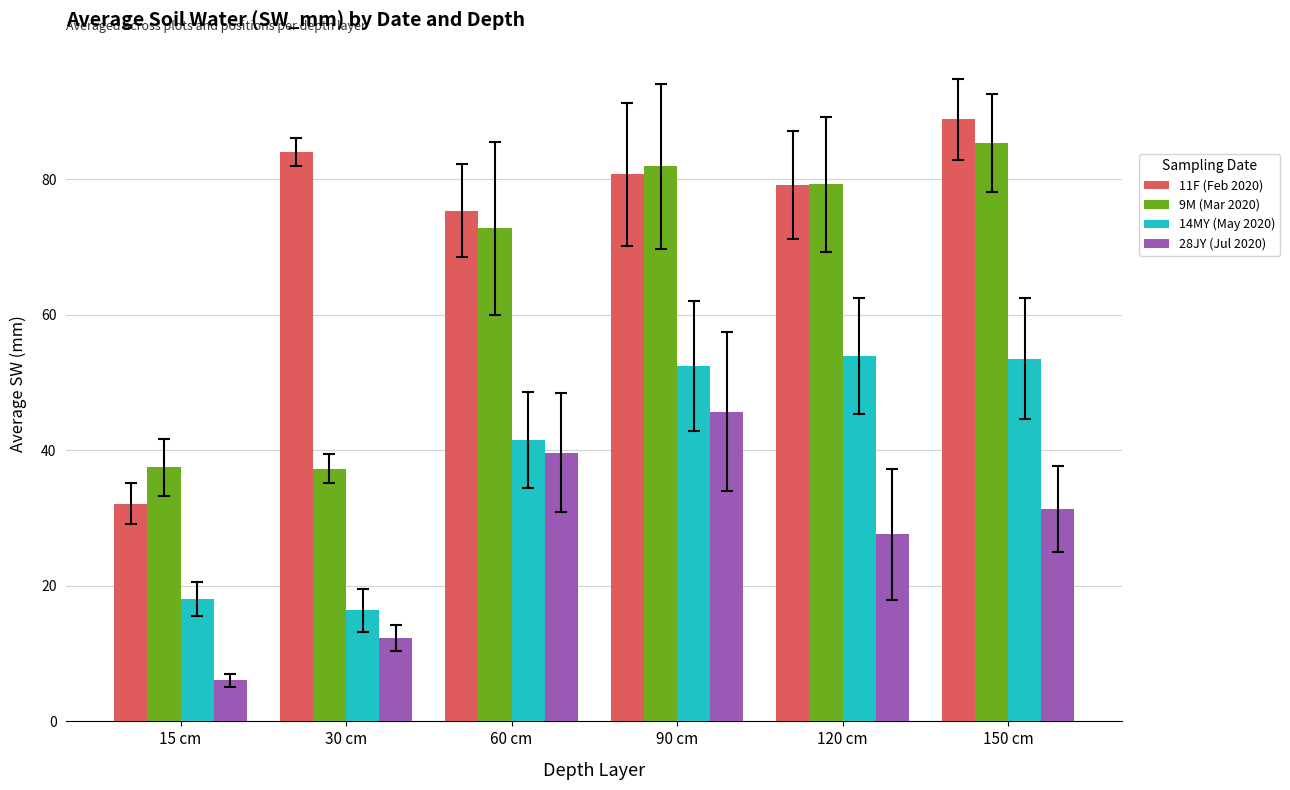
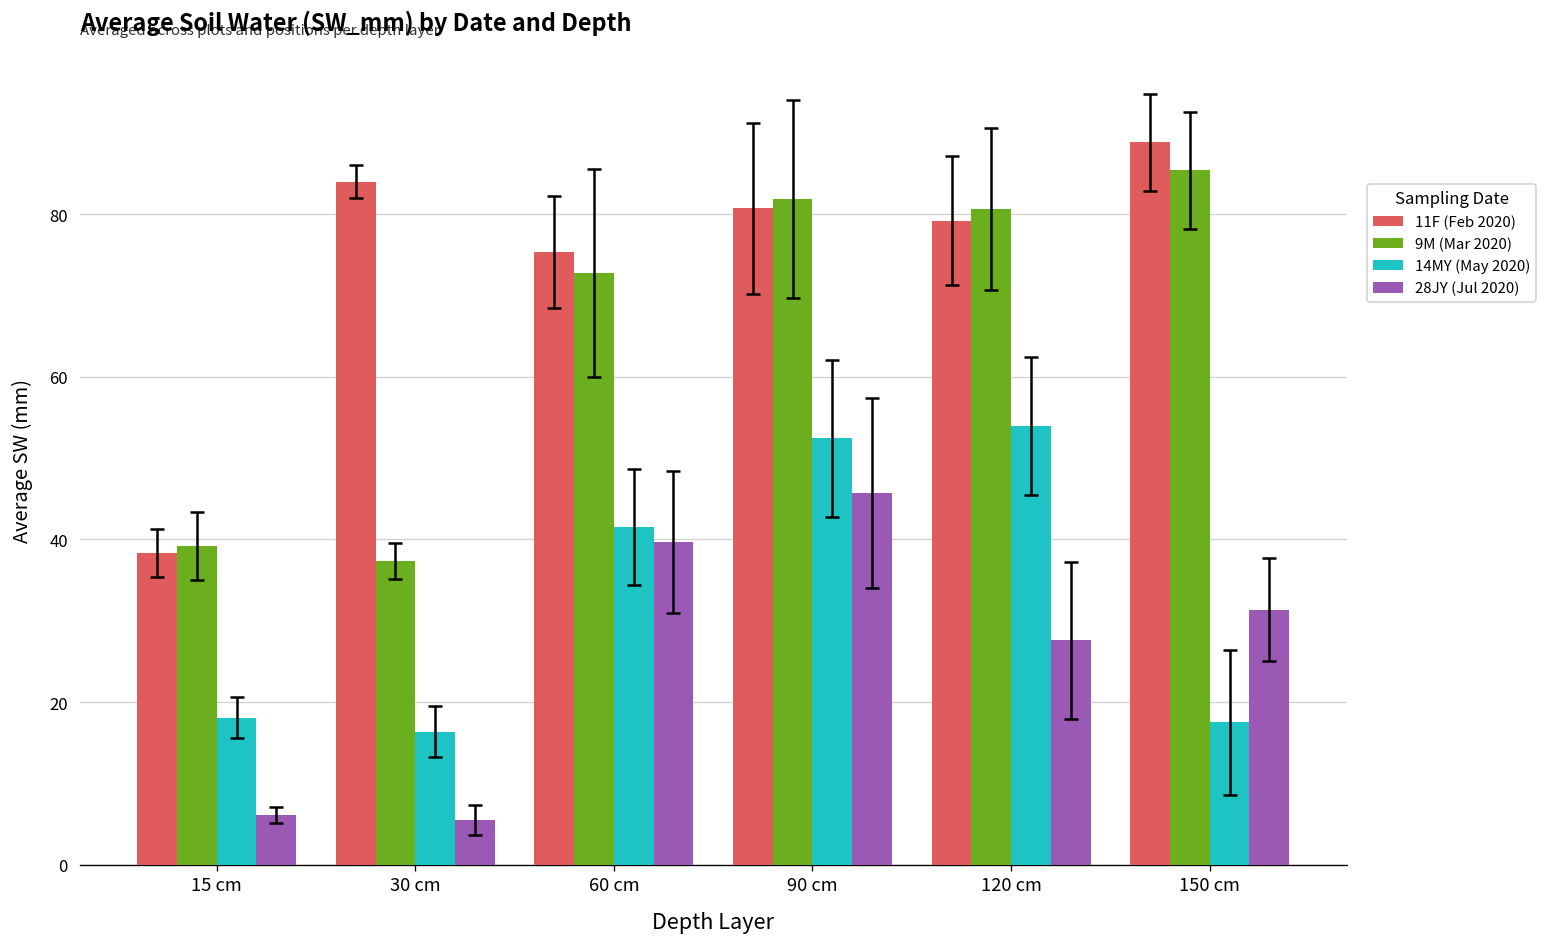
11F (Feb 2020), 15 cm: 32 -> 38
9M (Mar 2020), 15 cm: 38 -> 39
28JY (Jul 2020), 30 cm: 12 -> 6
9M (Mar 2020), 120 cm: 79 -> 81
14MY (May 2020), 150 cm: 54 -> 18
